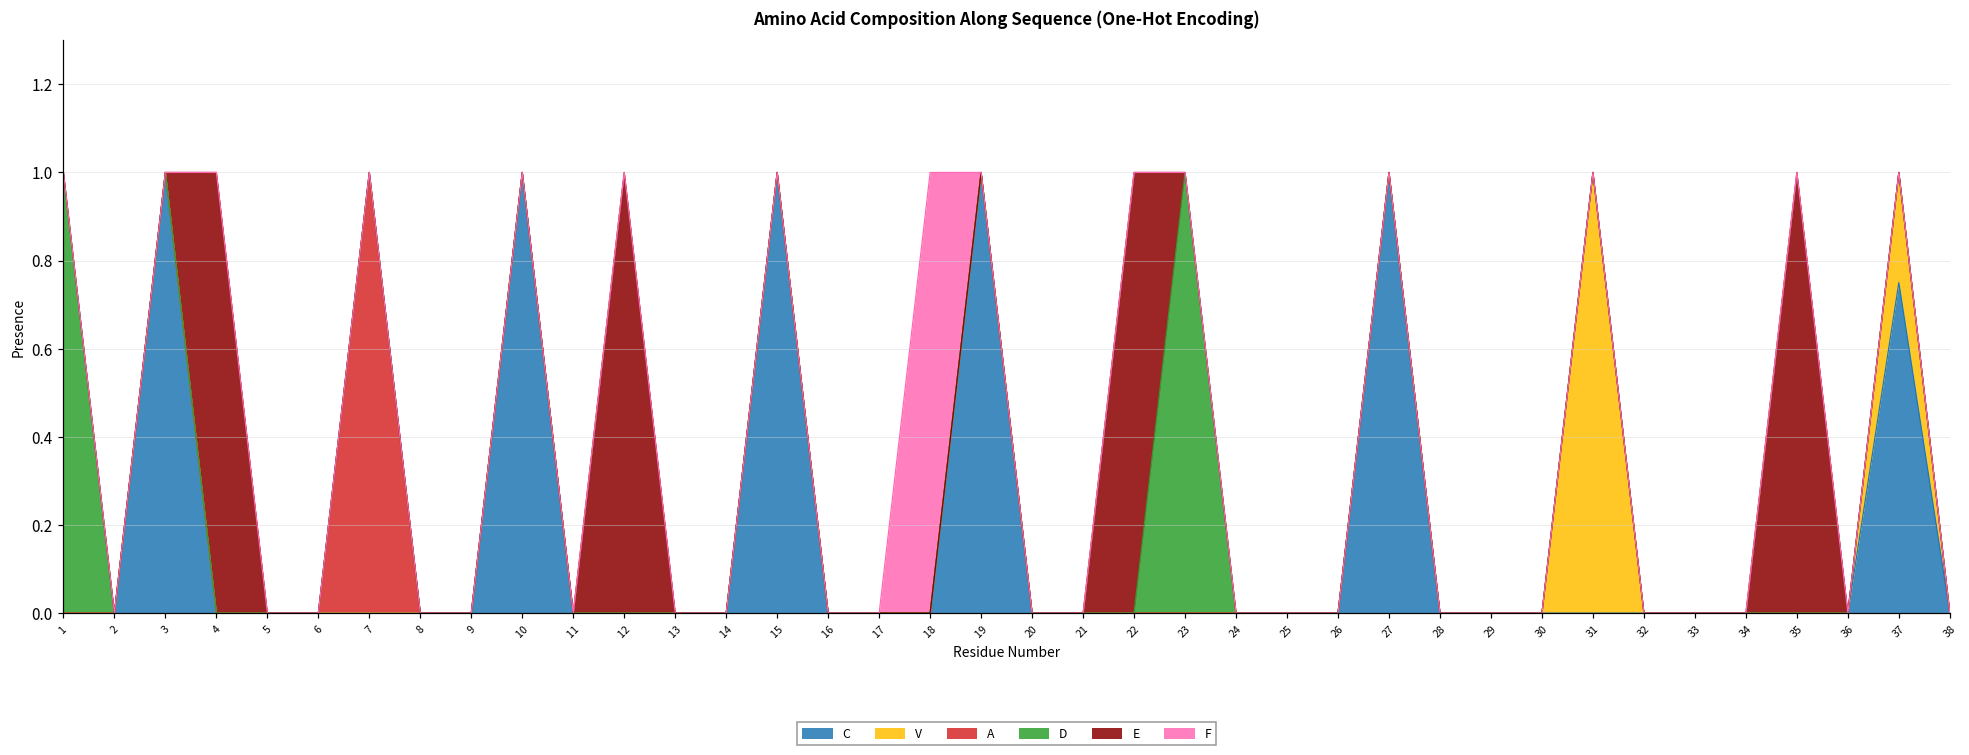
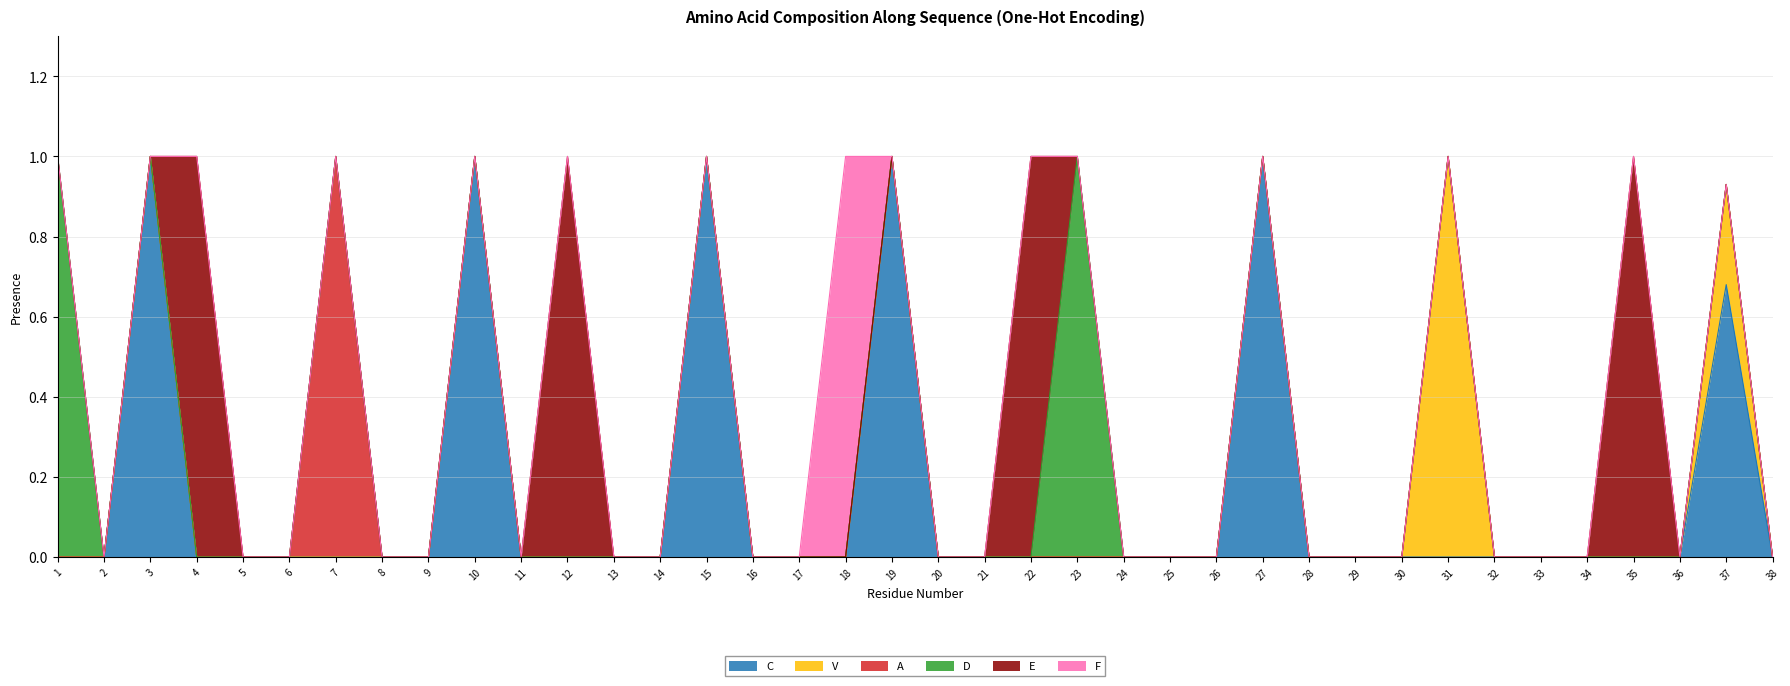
C, 37: 0.75 -> 0.68
